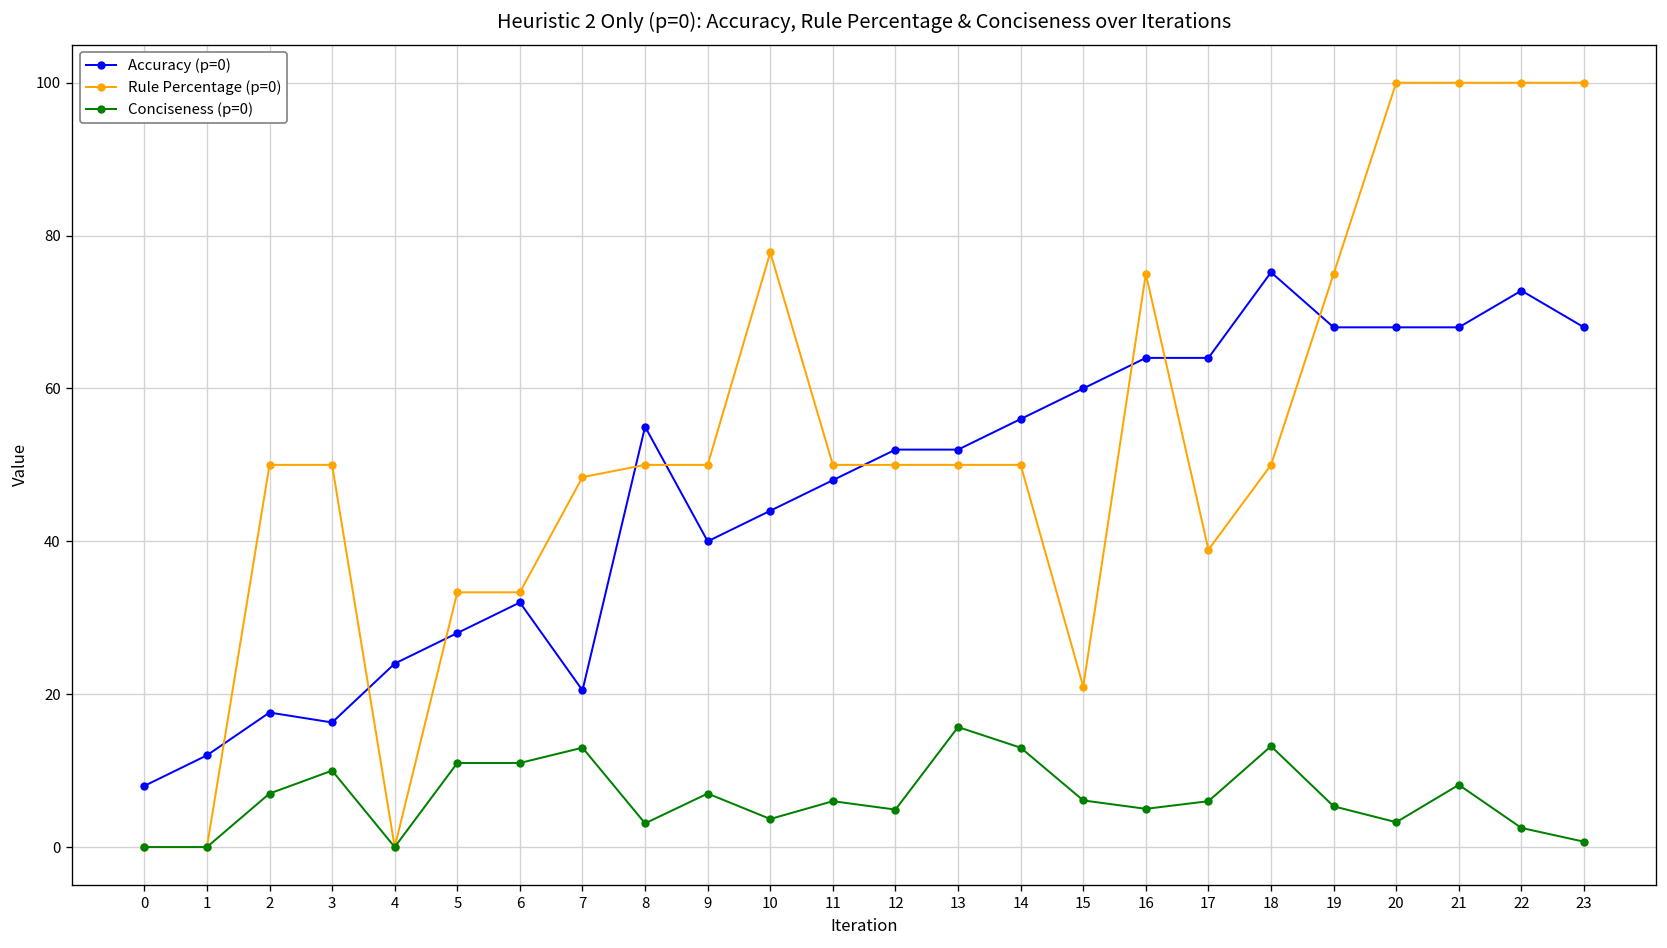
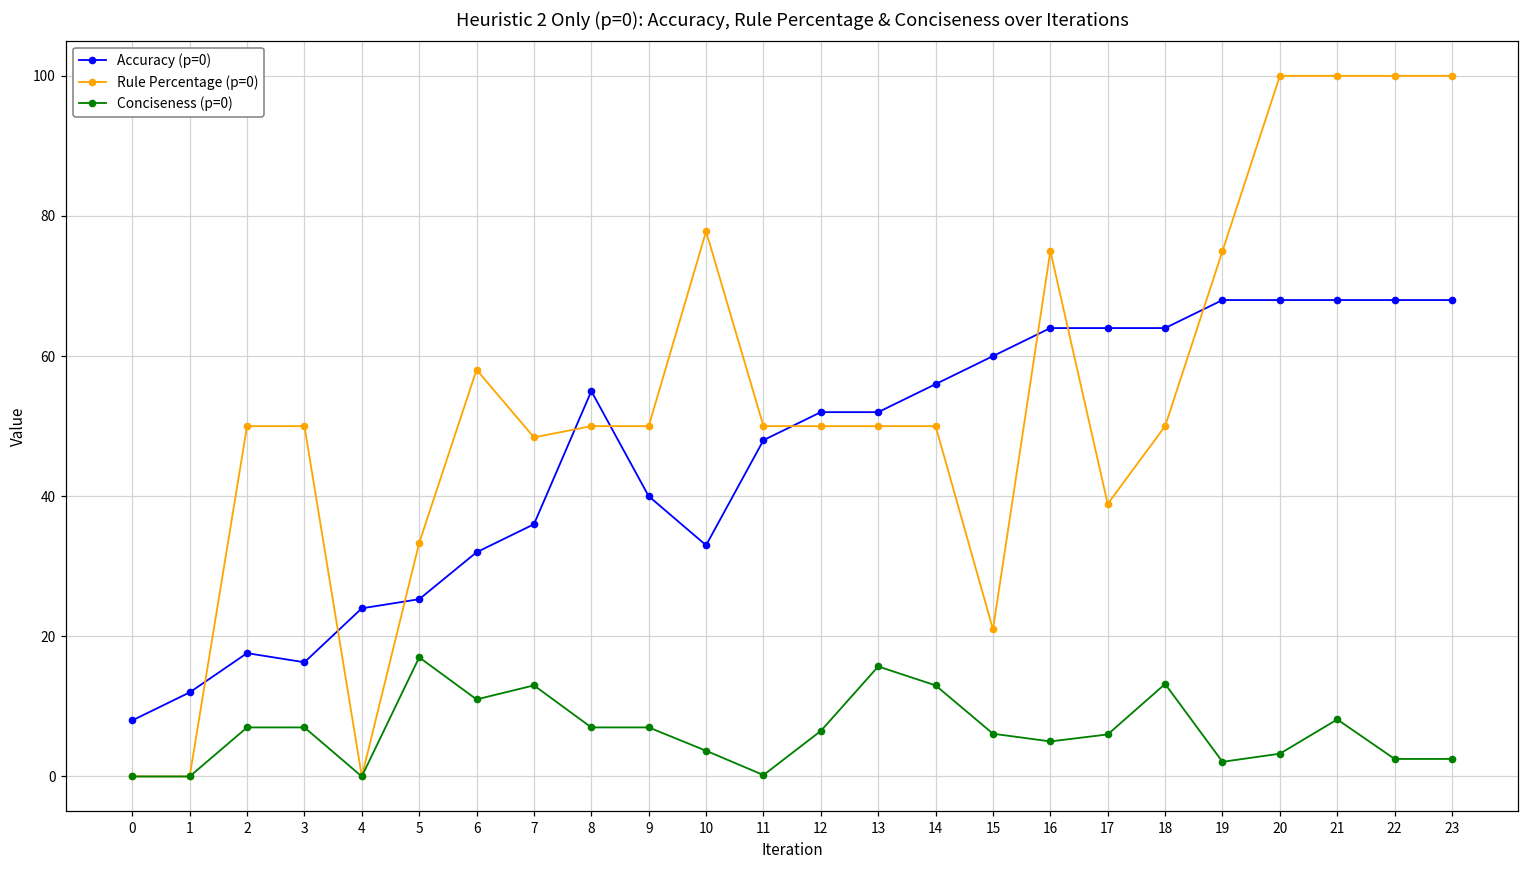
Conciseness (p=0), 3: 10 -> 7
Accuracy (p=0), 5: 28 -> 25
Conciseness (p=0), 5: 11 -> 17
Rule Percentage (p=0), 6: 33 -> 58
Accuracy (p=0), 7: 21 -> 36
Conciseness (p=0), 8: 3 -> 7
Accuracy (p=0), 10: 44 -> 33
Conciseness (p=0), 11: 6 -> 0
Conciseness (p=0), 12: 5 -> 7
Accuracy (p=0), 18: 75 -> 64
Conciseness (p=0), 19: 5 -> 2
Accuracy (p=0), 22: 73 -> 68
Conciseness (p=0), 23: 1 -> 3
